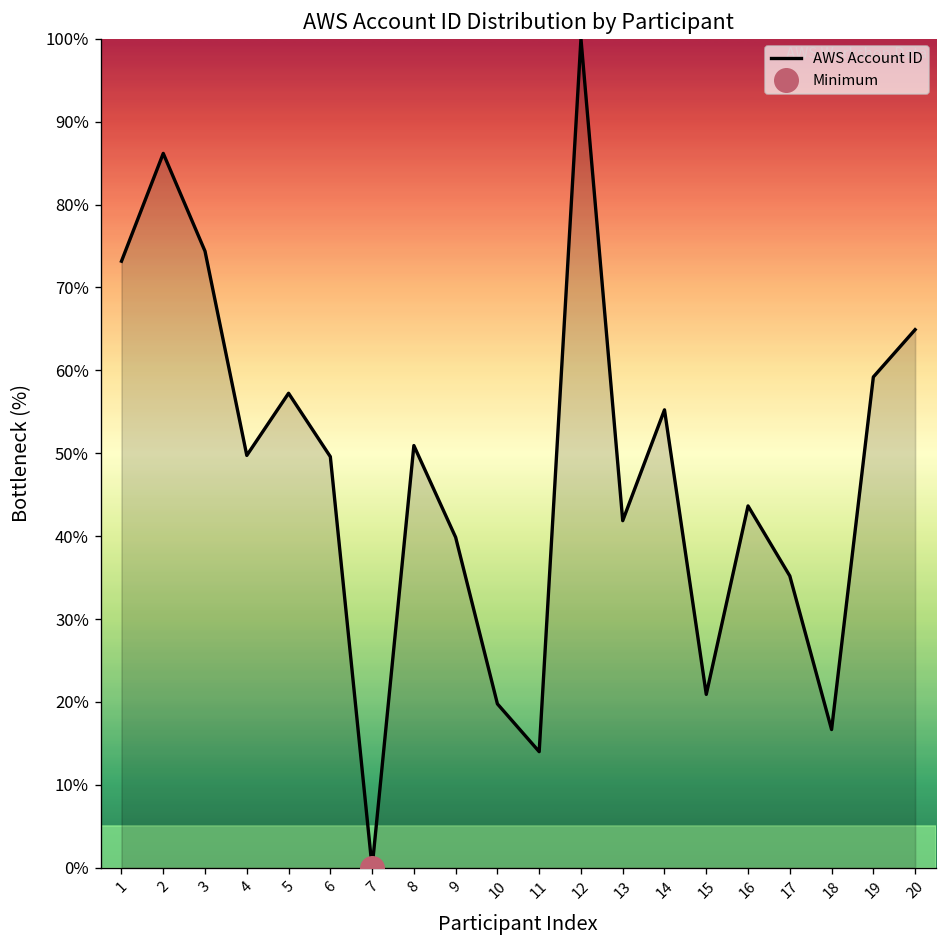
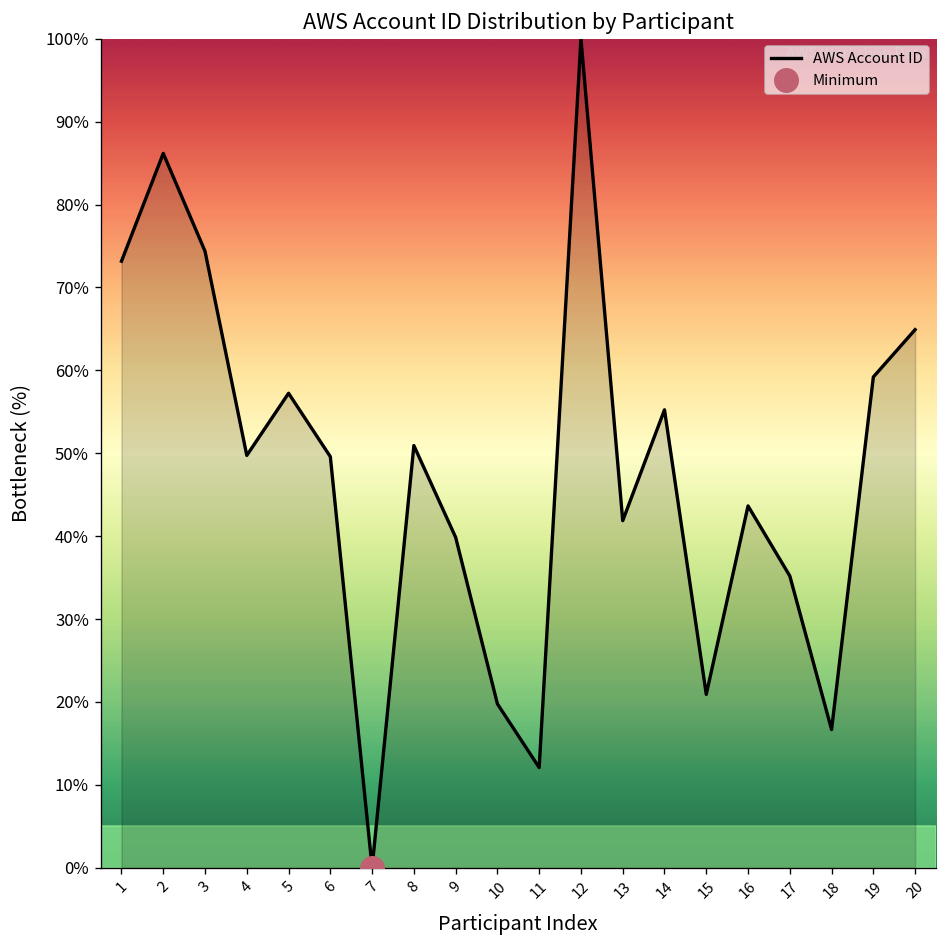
AWS Account ID, 11: 14% -> 12%
